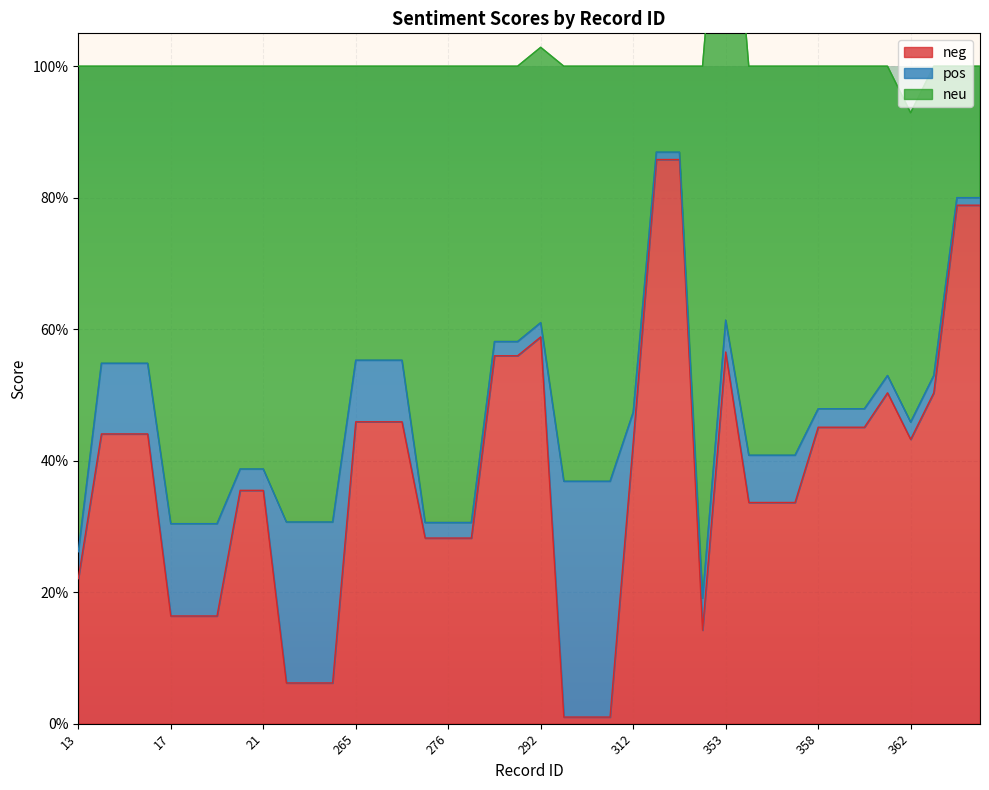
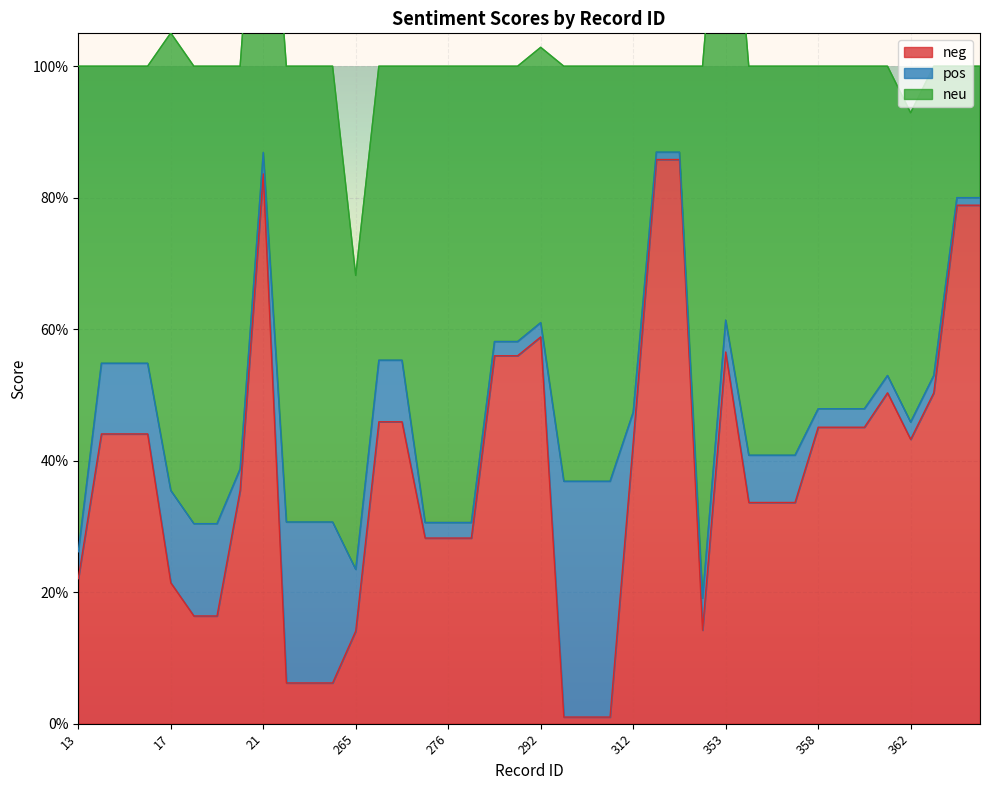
neg, 17: 16% -> 21%
neg, 21: 35% -> 84%
neg, 265: 46% -> 14%
